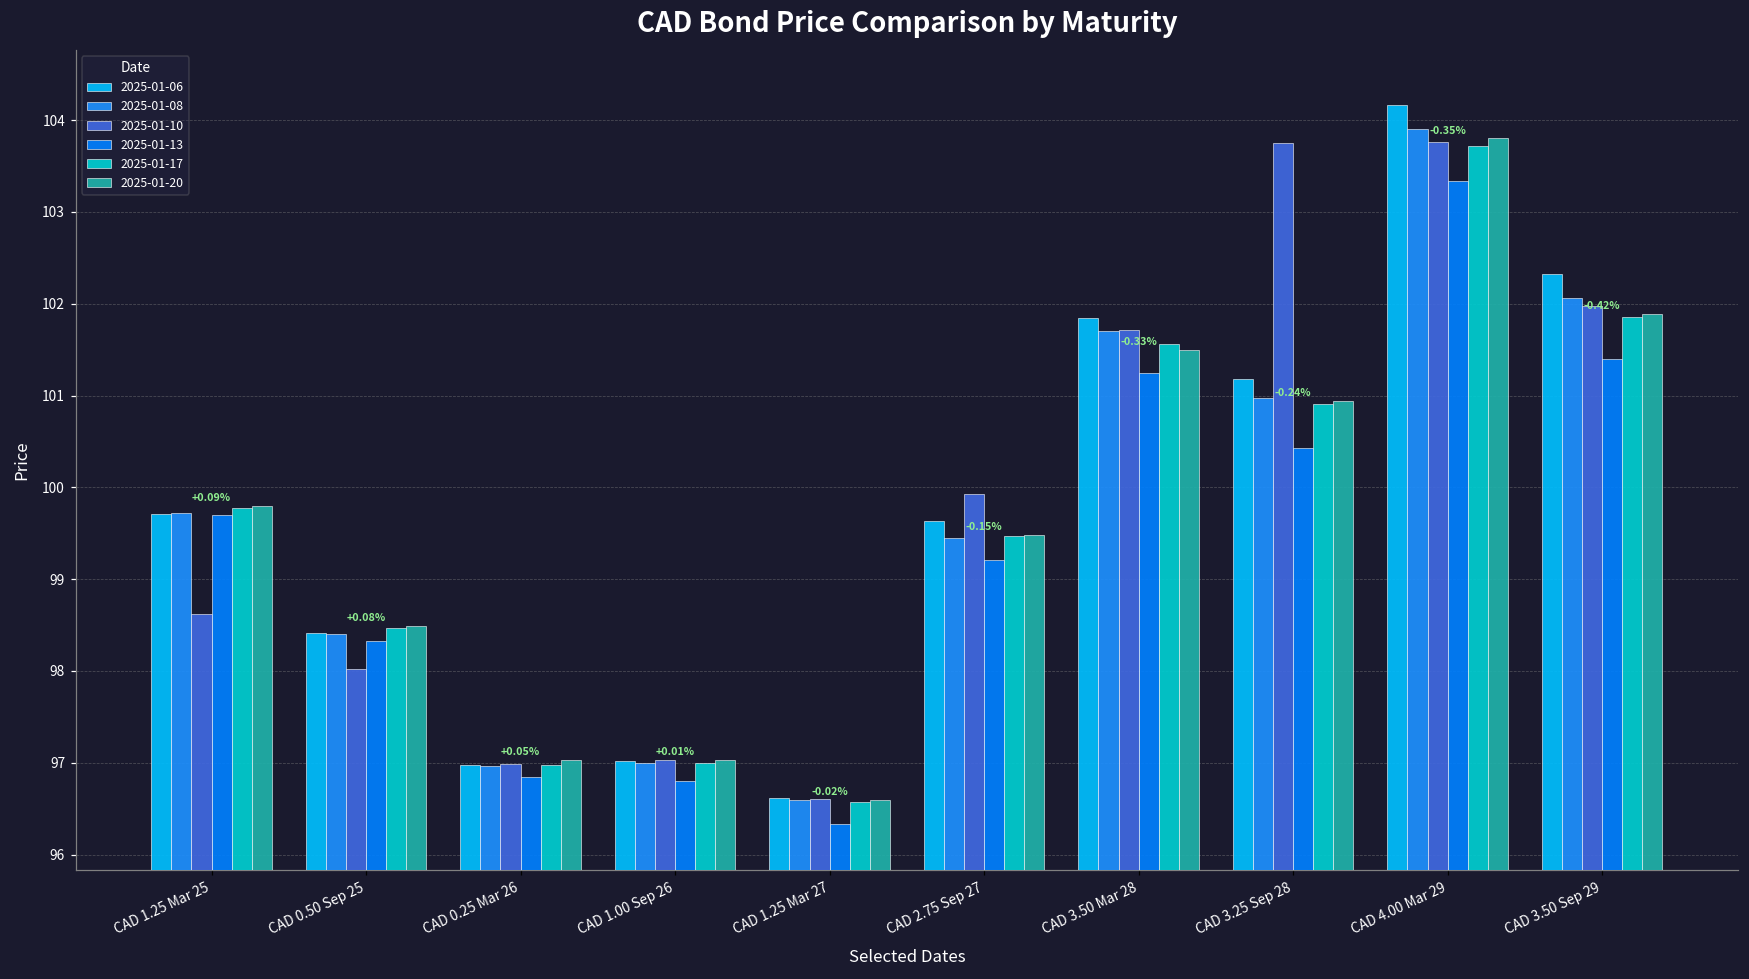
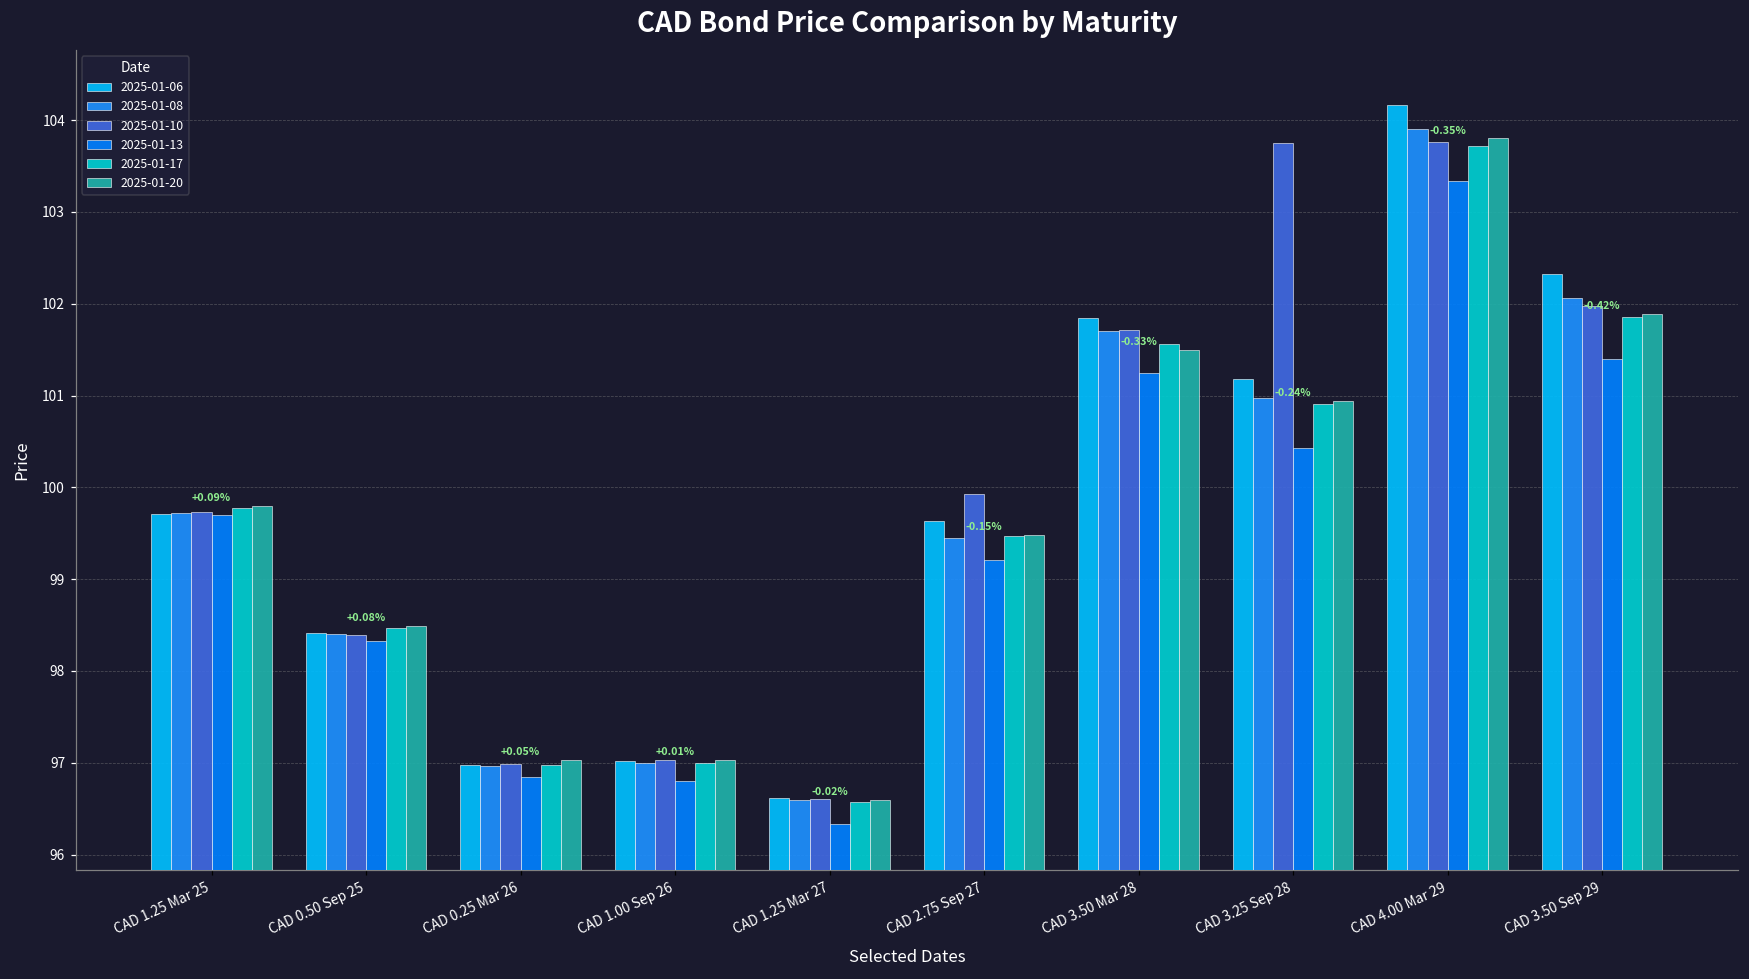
2025-01-10, CAD 1.25 Mar 25: 98.6 -> 99.7
2025-01-10, CAD 0.50 Sep 25: 98.0 -> 98.4
